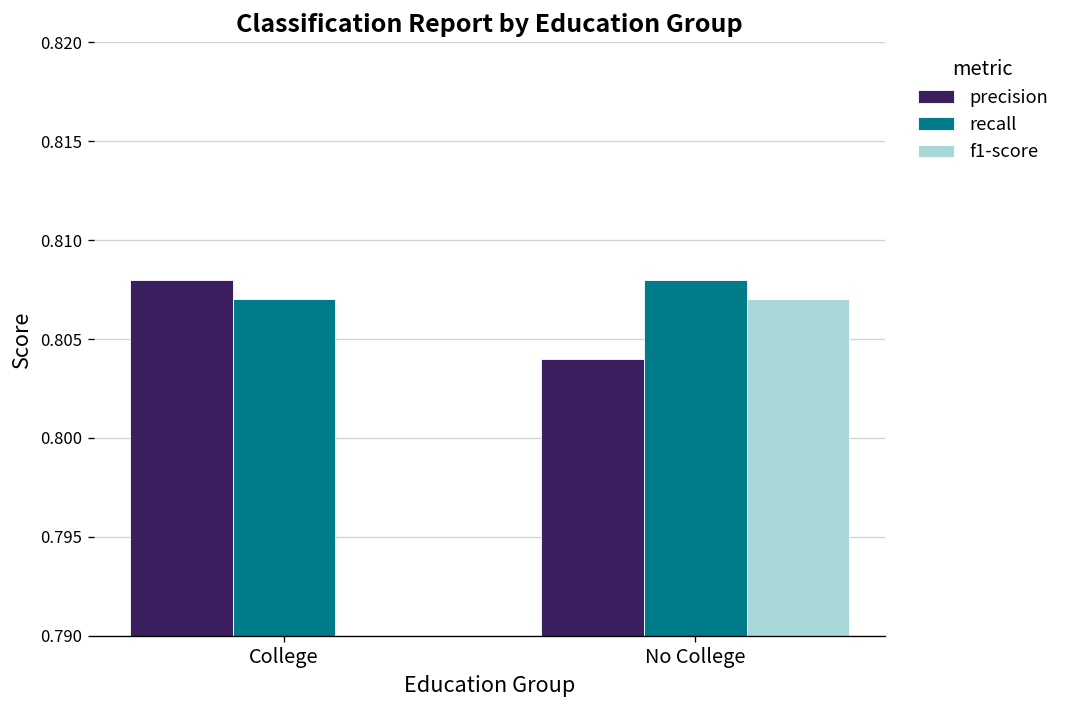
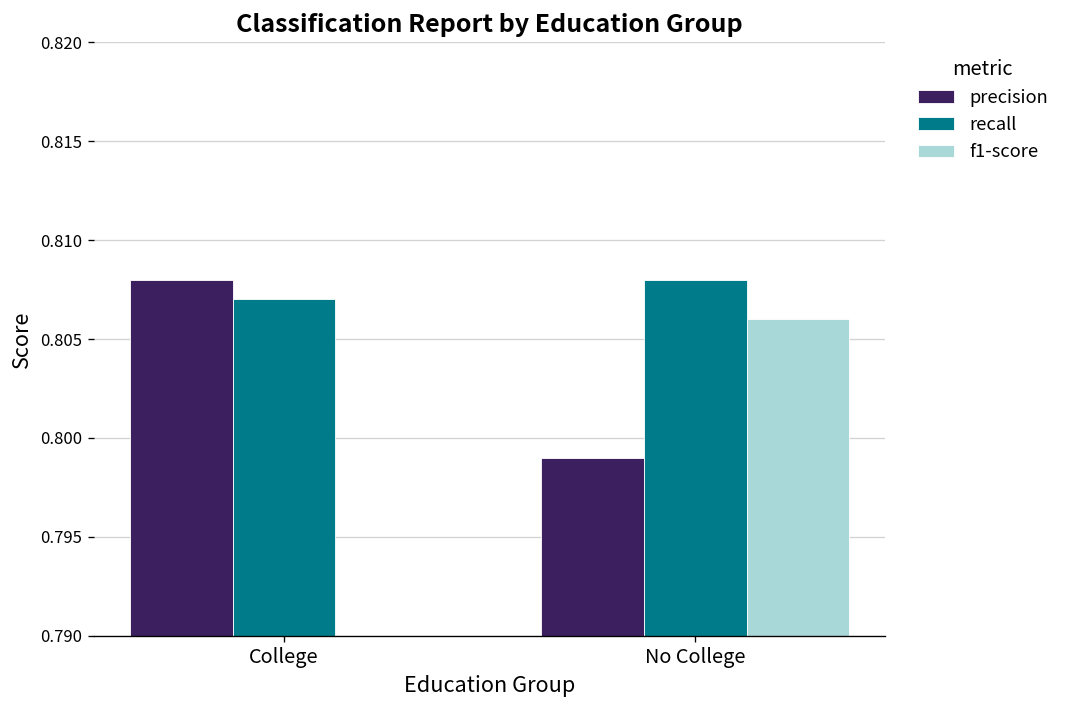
precision, No College: 0.804 -> 0.799
f1-score, No College: 0.807 -> 0.806
